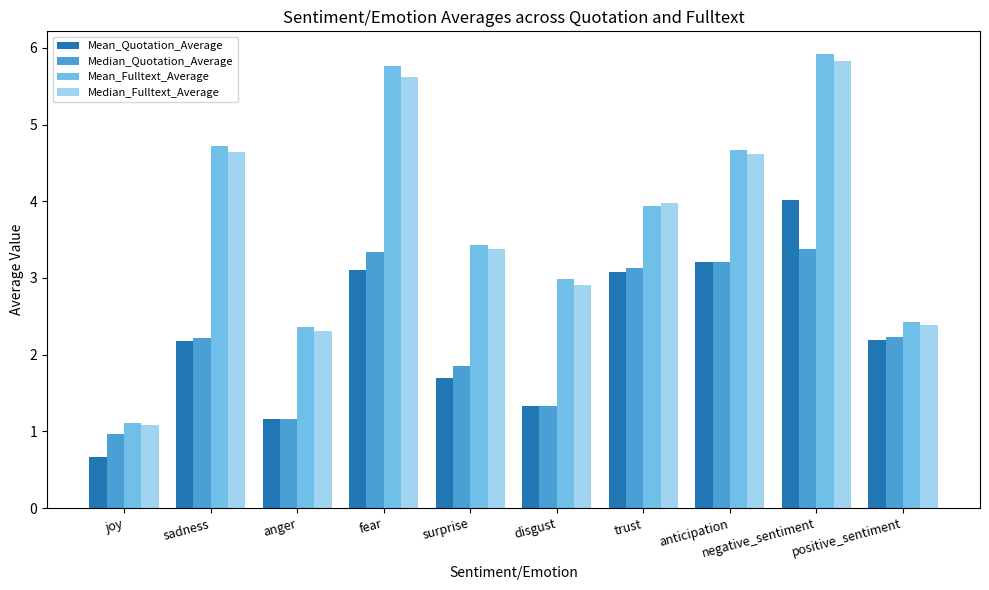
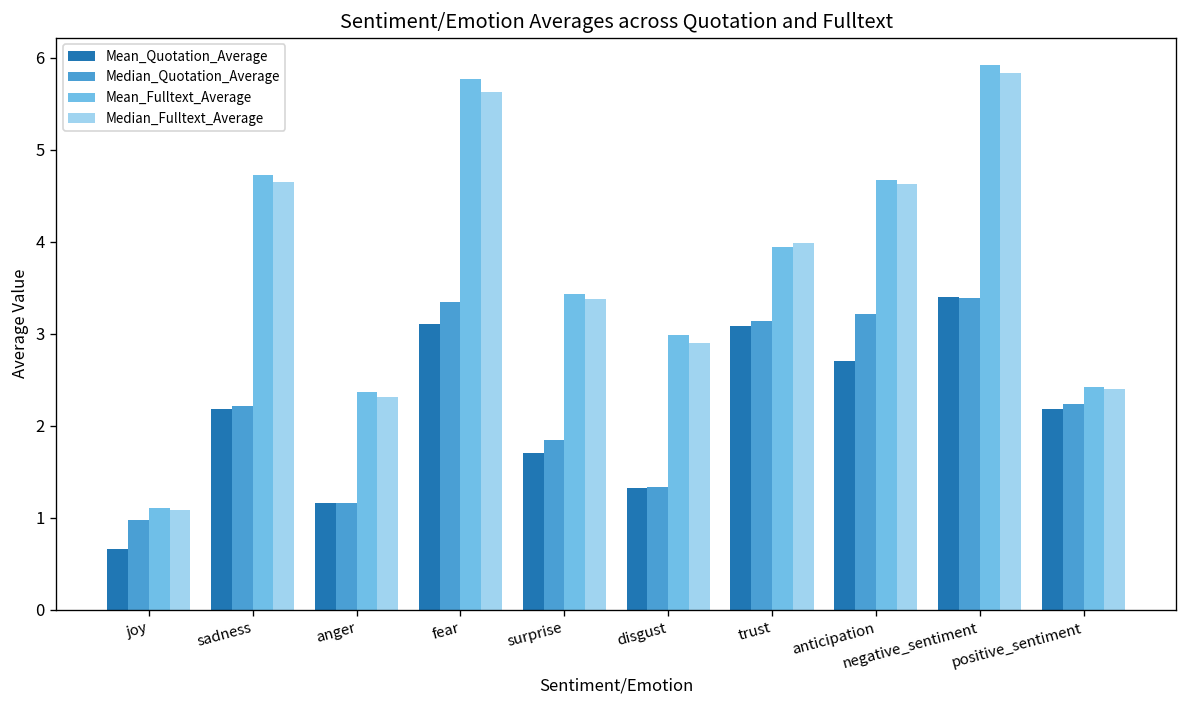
Mean_Quotation_Average, anticipation: 3.2 -> 2.7
Mean_Quotation_Average, negative_sentiment: 4.0 -> 3.4
